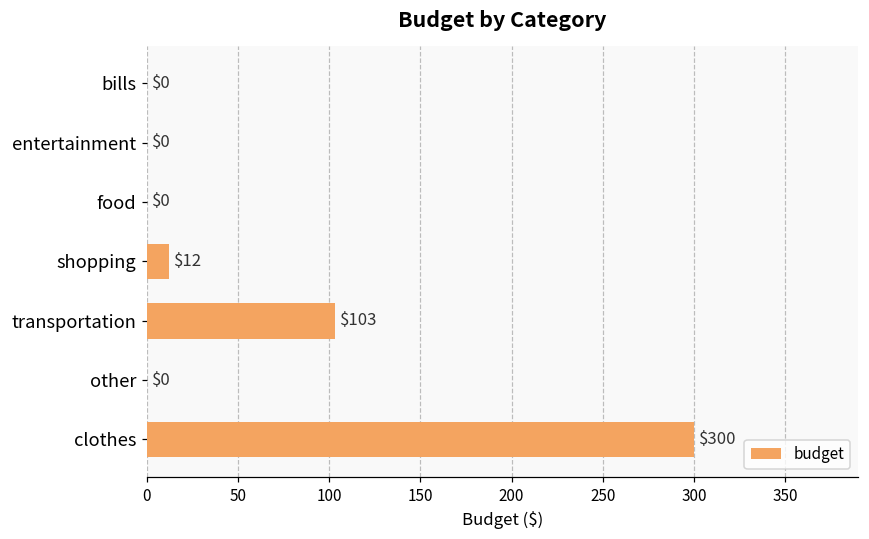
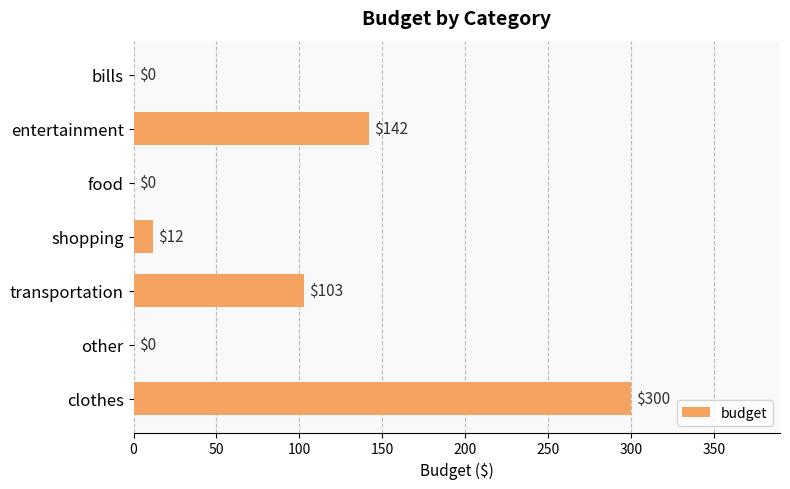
entertainment: $0 -> $142
